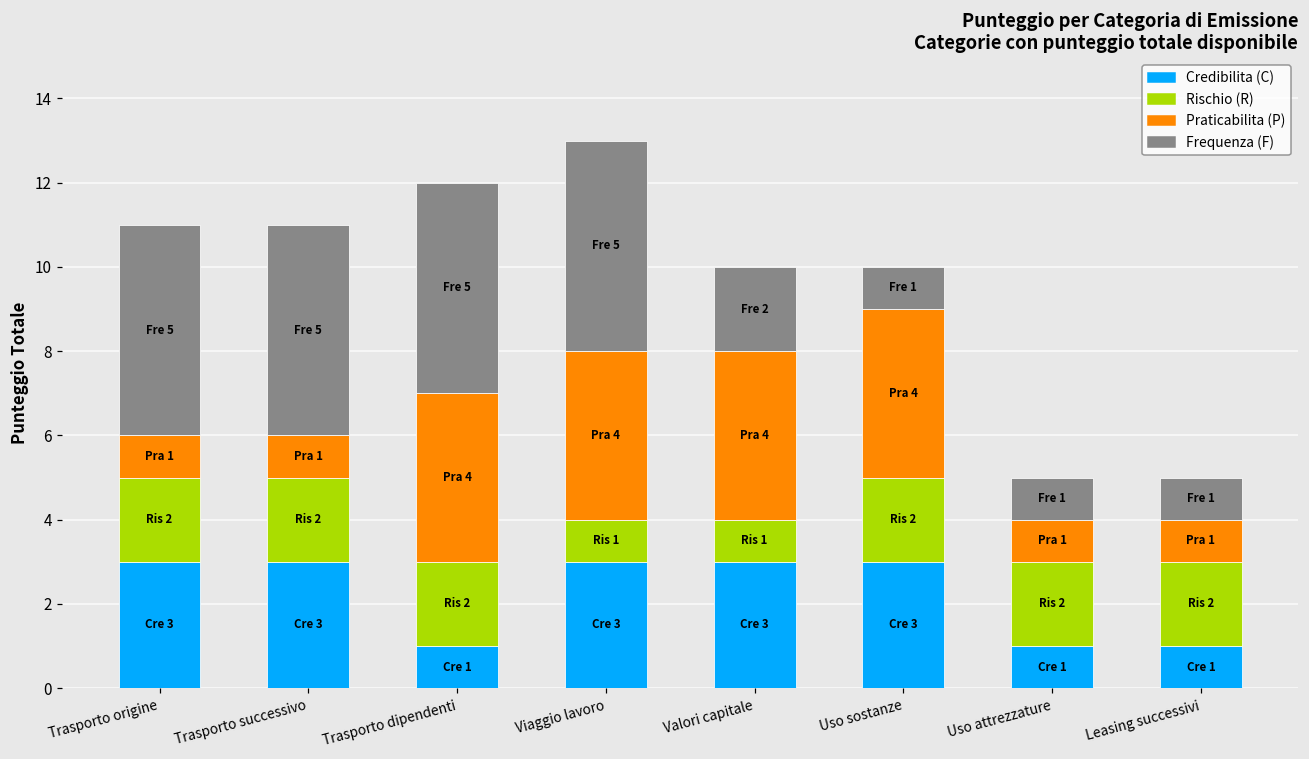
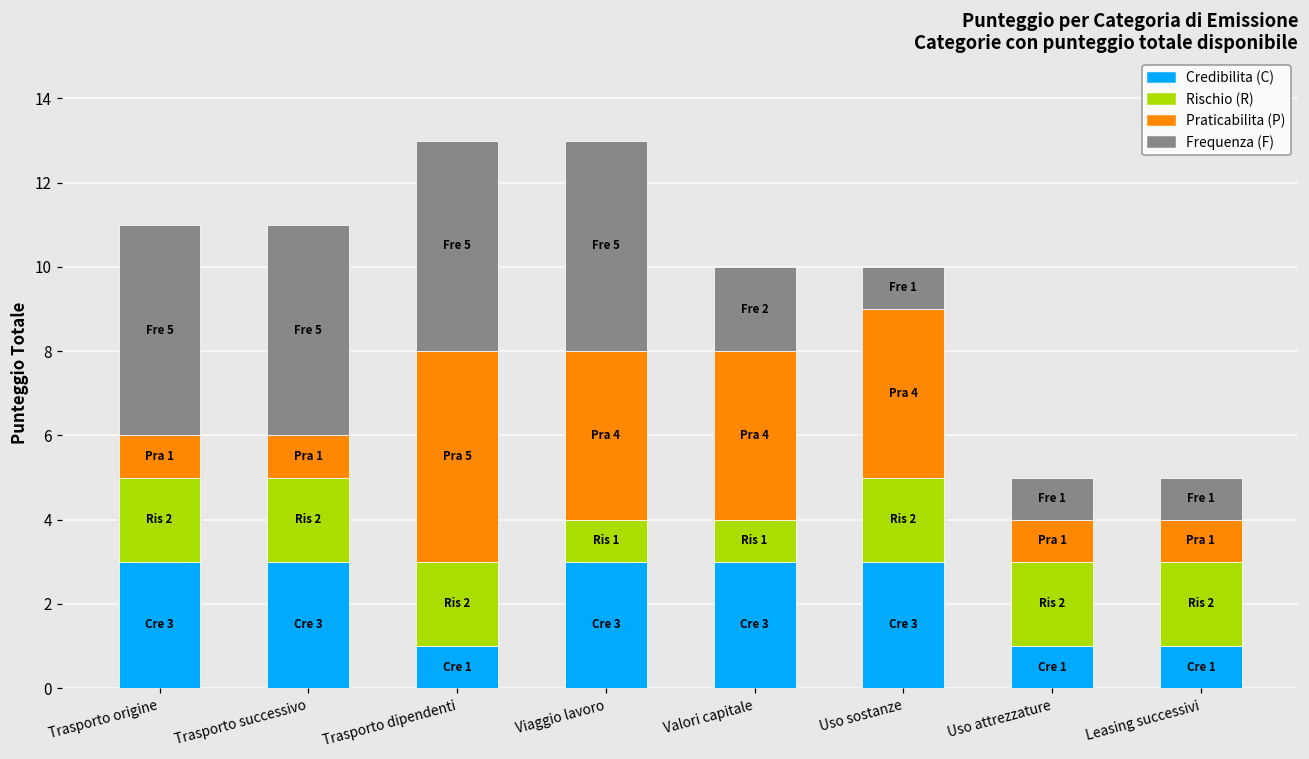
Praticabilita (P), Trasporto dipendenti: 4 -> 5
